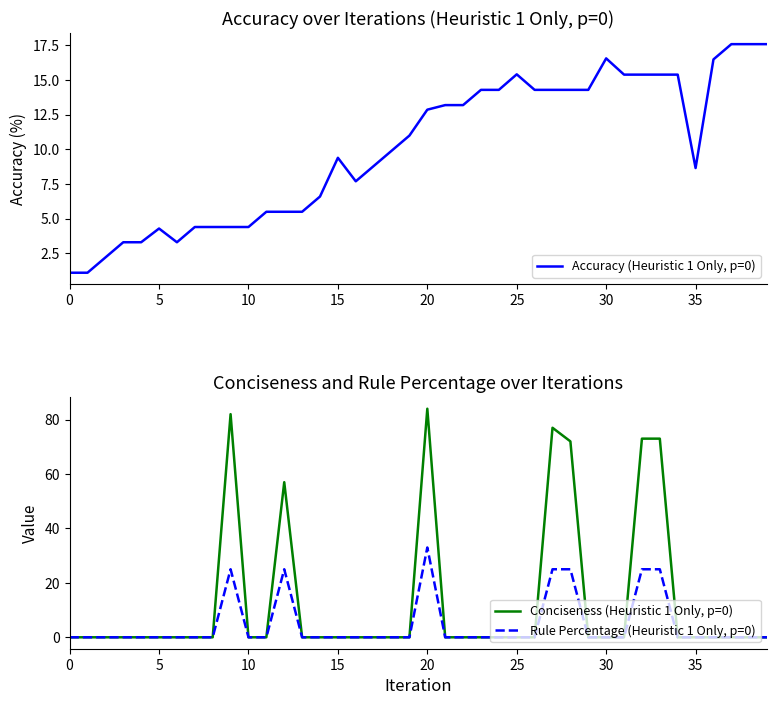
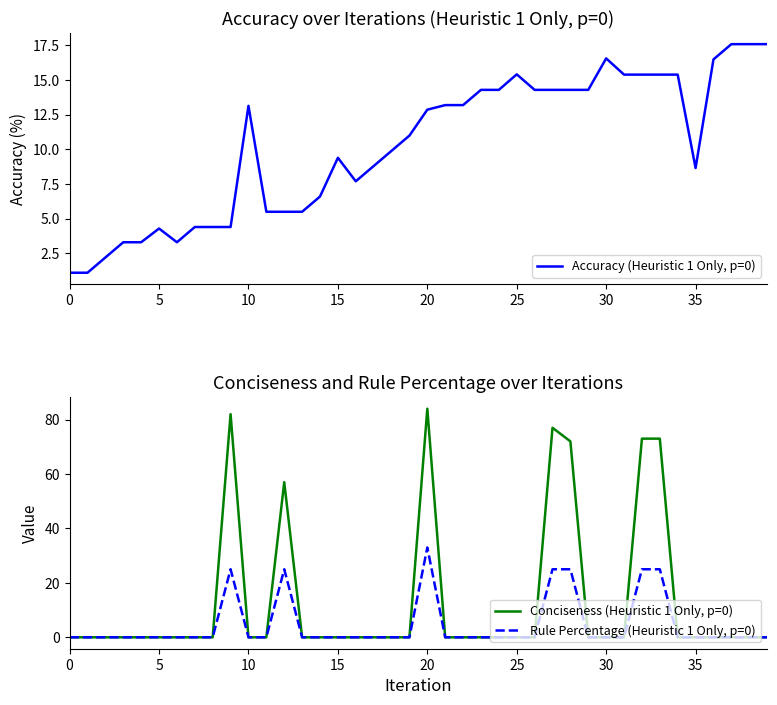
Accuracy over Iterations (Heuristic 1 Only, p=0), 10: 4.4 -> 13.1
